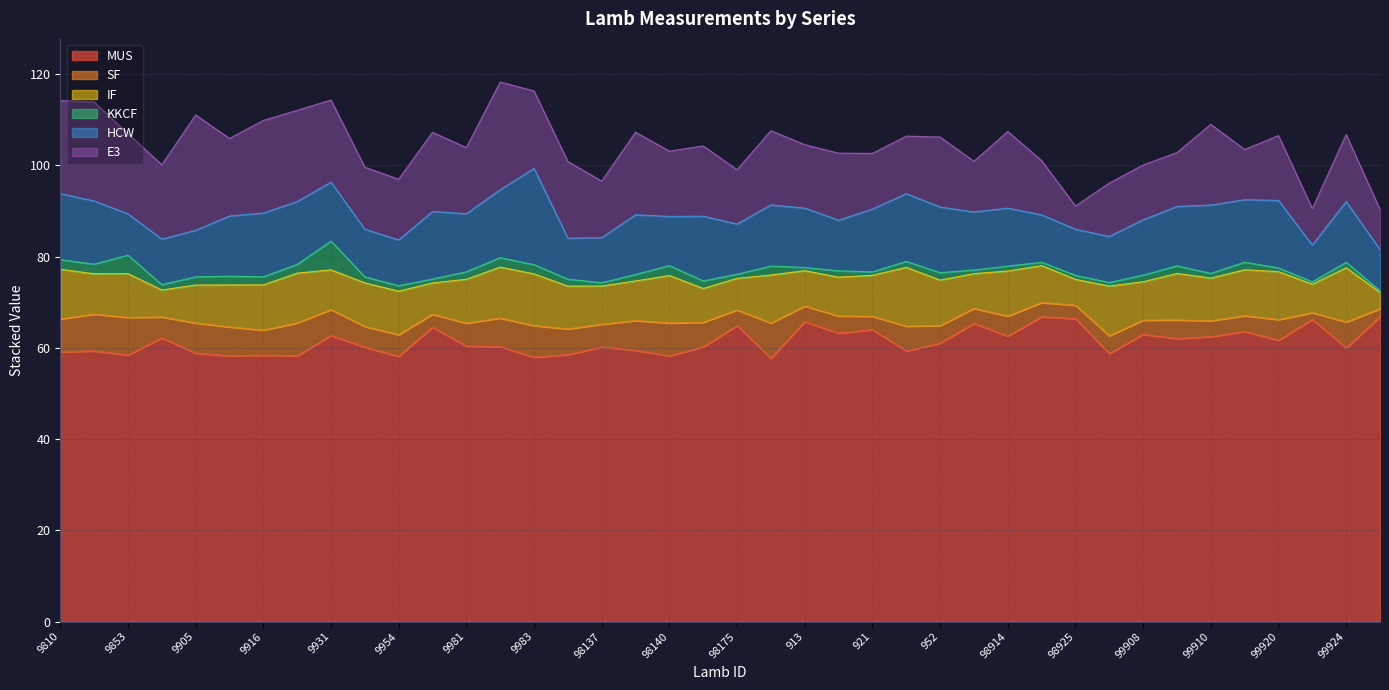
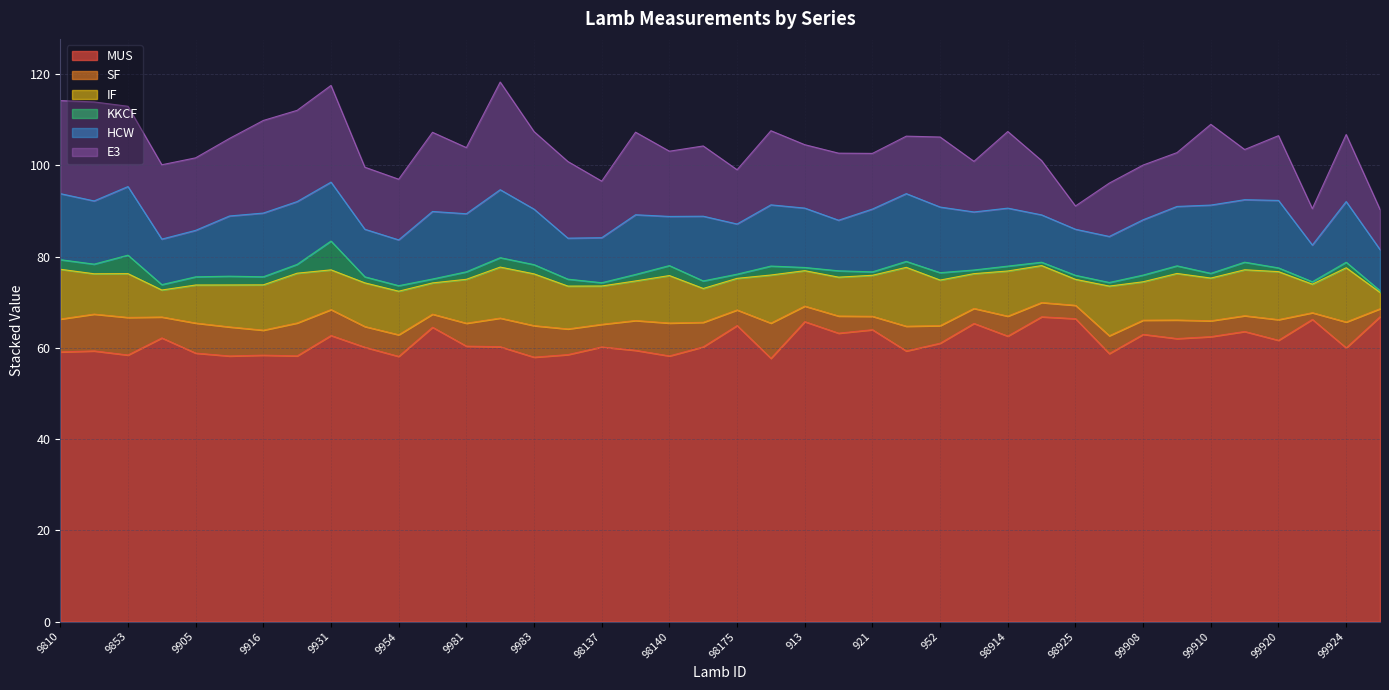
HCW, 9853: 9 -> 15
E3, 9905: 25 -> 16
E3, 9931: 18 -> 21
HCW, 9983: 21 -> 12
